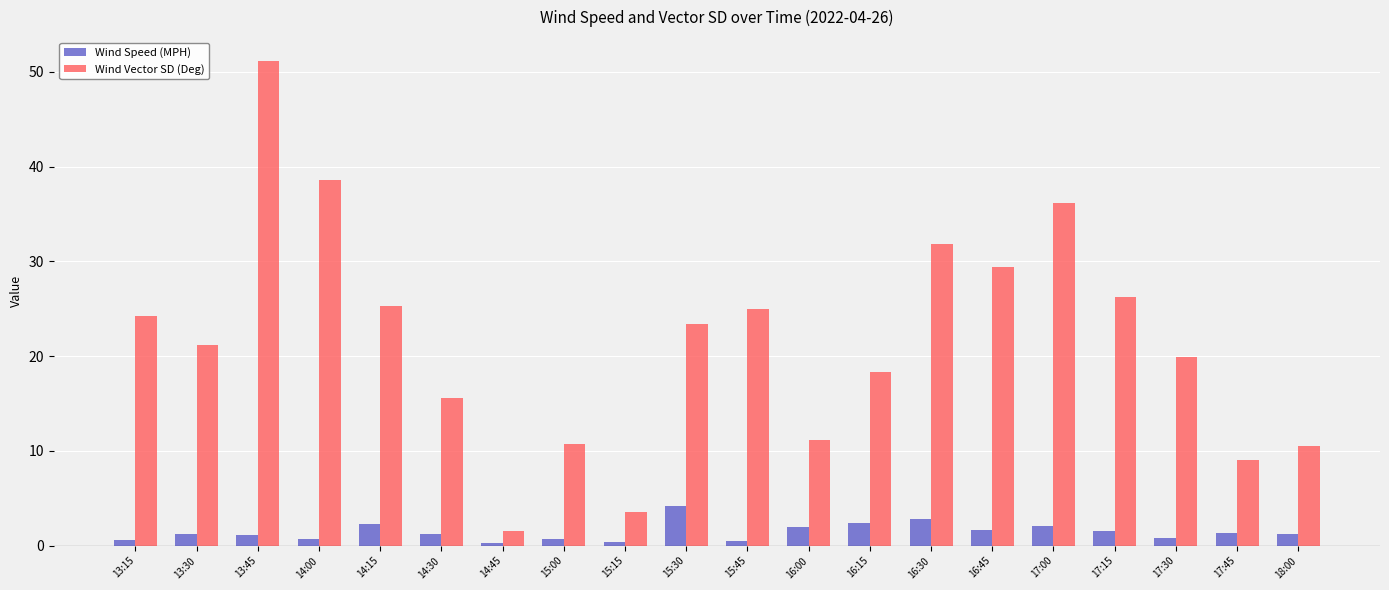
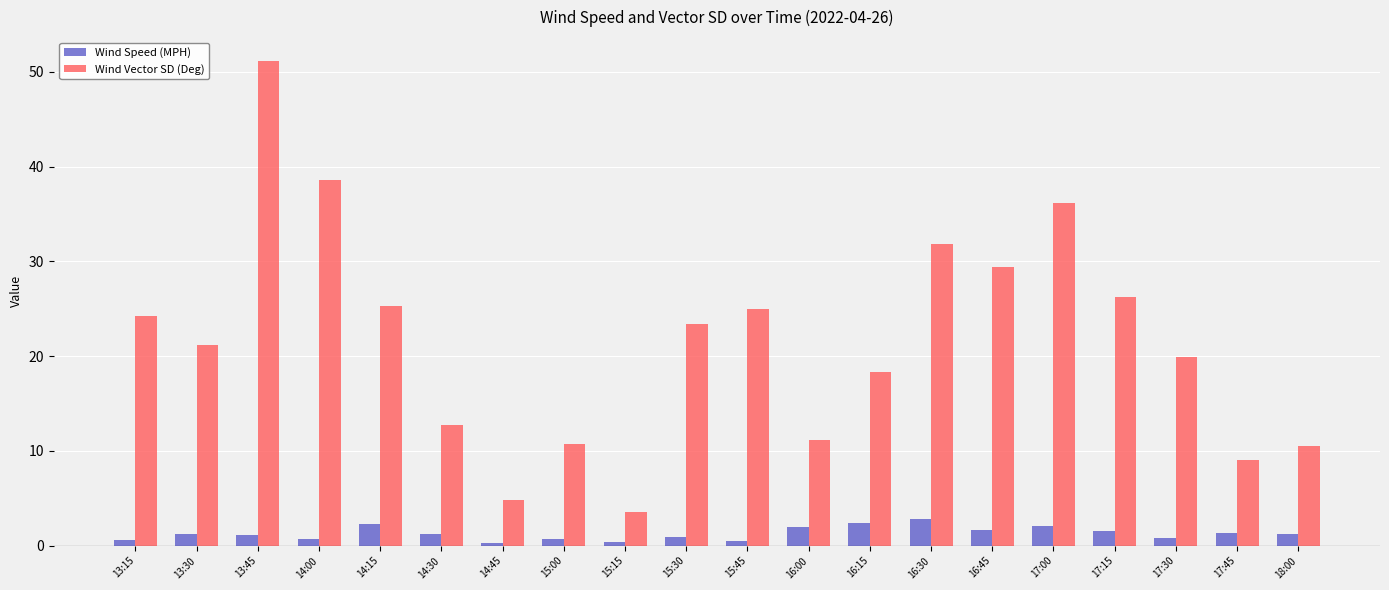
Wind Vector SD (Deg), 14:30: 16 -> 13
Wind Vector SD (Deg), 14:45: 2 -> 5
Wind Speed (MPH), 15:30: 4 -> 1
